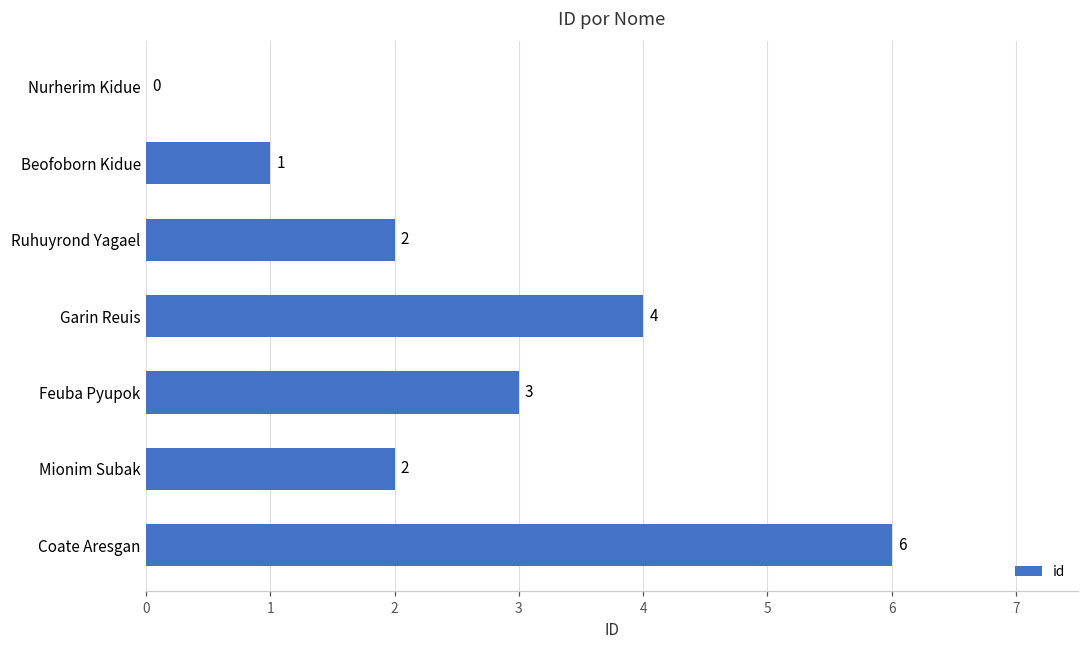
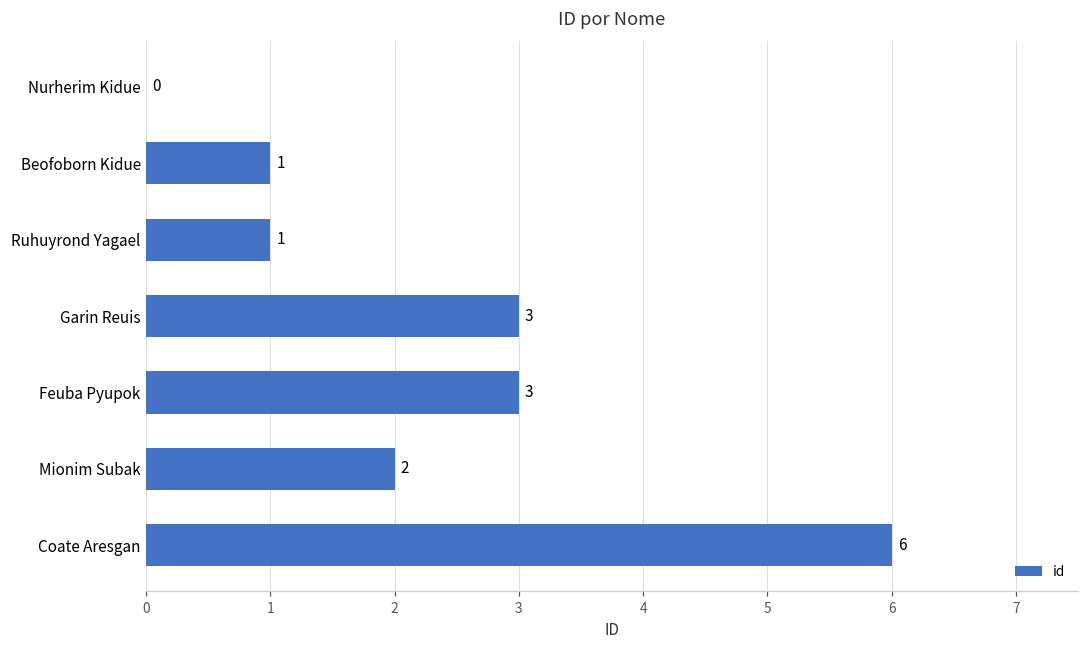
Ruhuyrond Yagael: 2 -> 1
Garin Reuis: 4 -> 3
